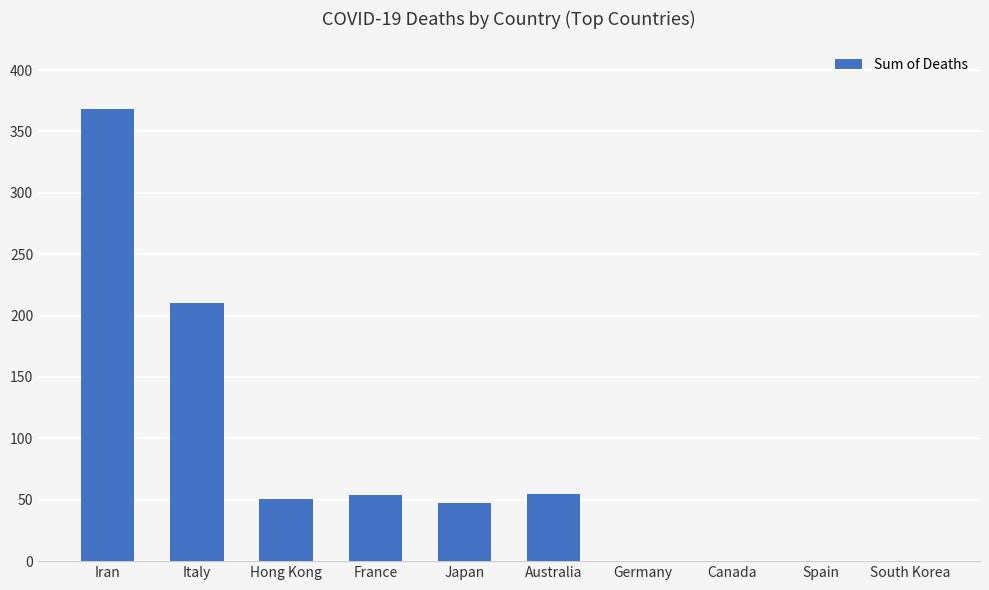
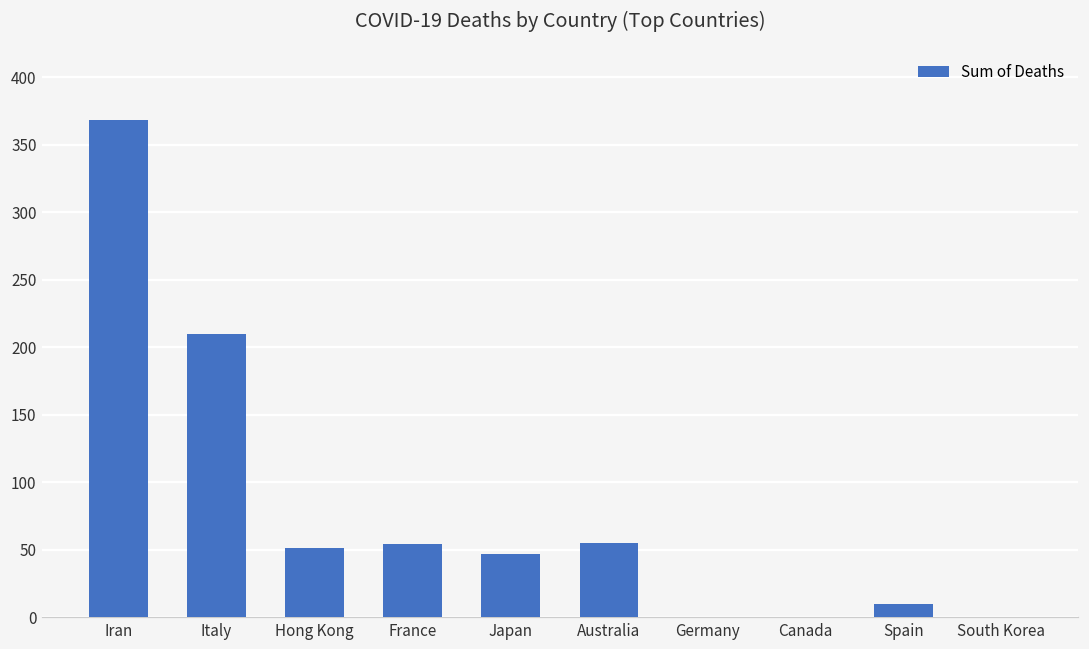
Spain: 0 -> 10
